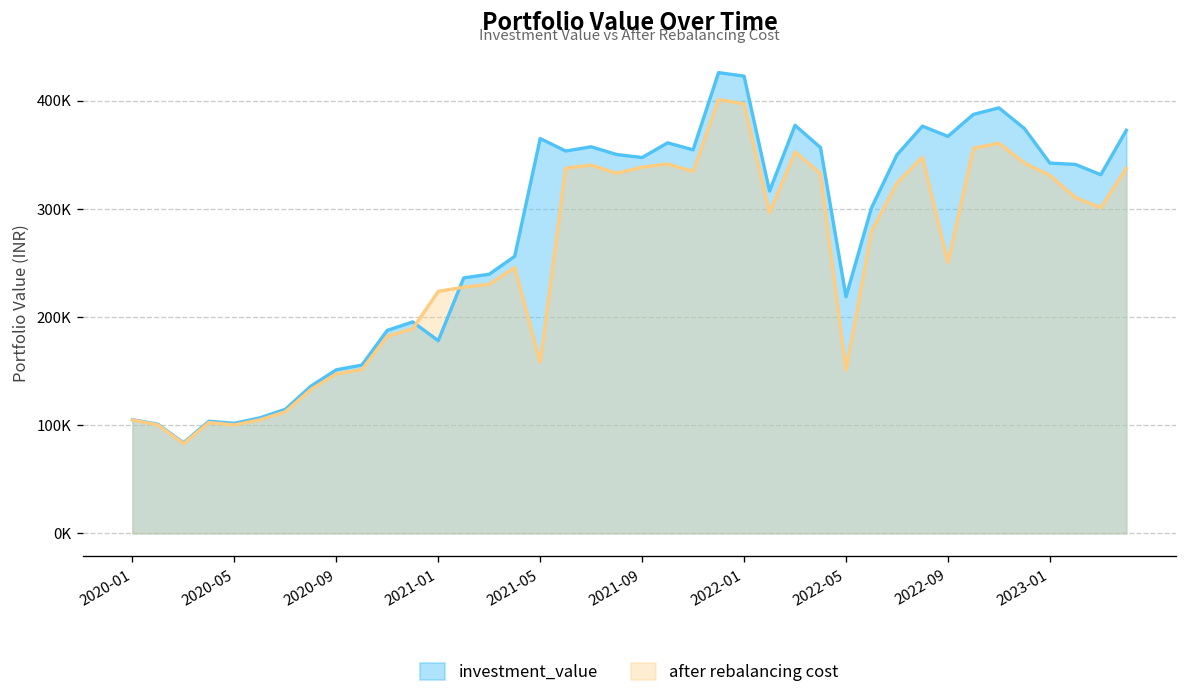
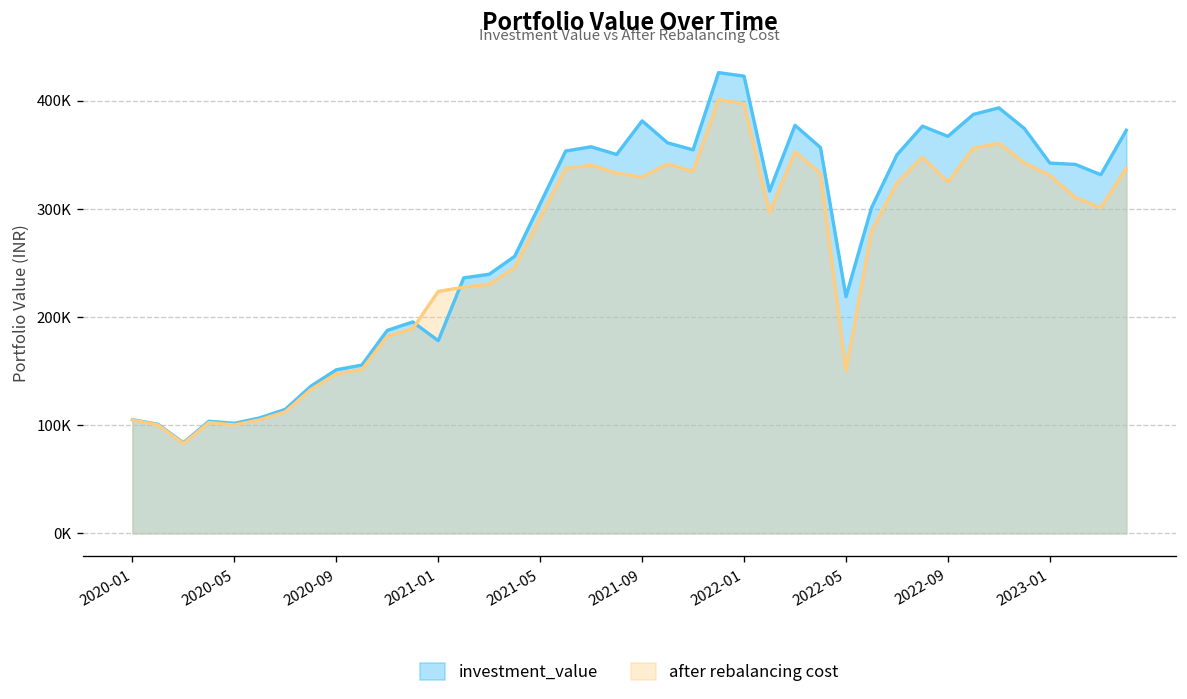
investment_value, 2021-05: 360000 -> 300000
after rebalancing cost, 2021-05: 160000 -> 290000
investment_value, 2021-09: 350000 -> 380000
after rebalancing cost, 2021-09: 340000 -> 330000
after rebalancing cost, 2022-09: 250000 -> 320000
